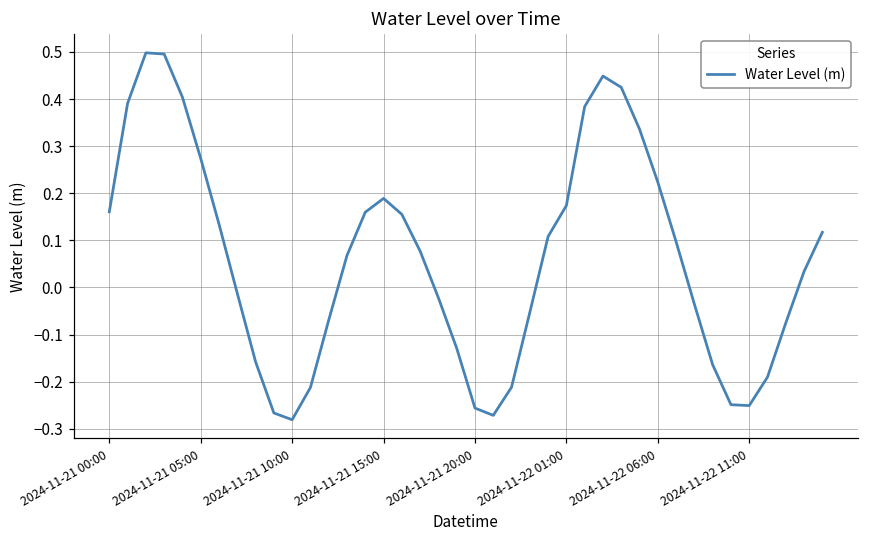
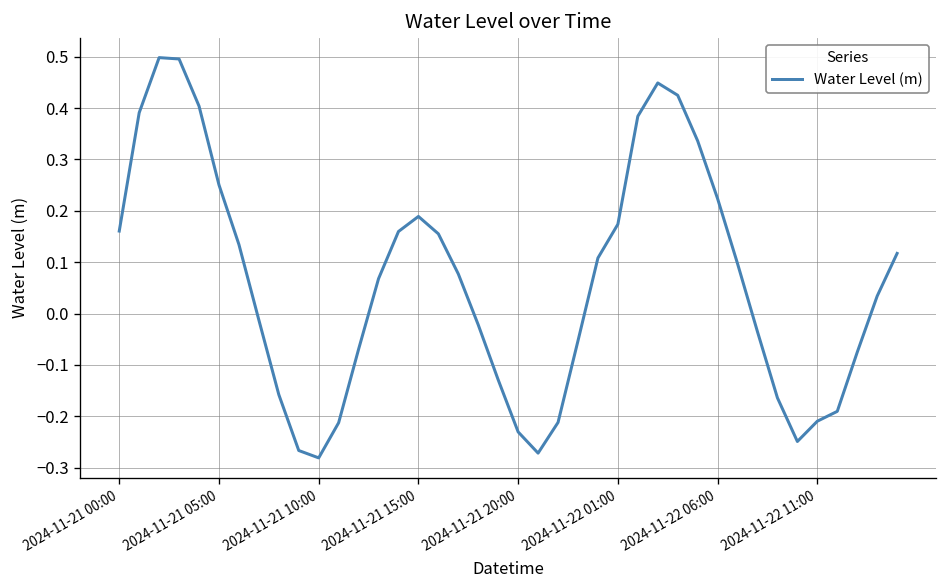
2024-11-21 05:00: 0.27 -> 0.25
2024-11-21 20:00: -0.26 -> -0.23
2024-11-22 11:00: -0.25 -> -0.21
